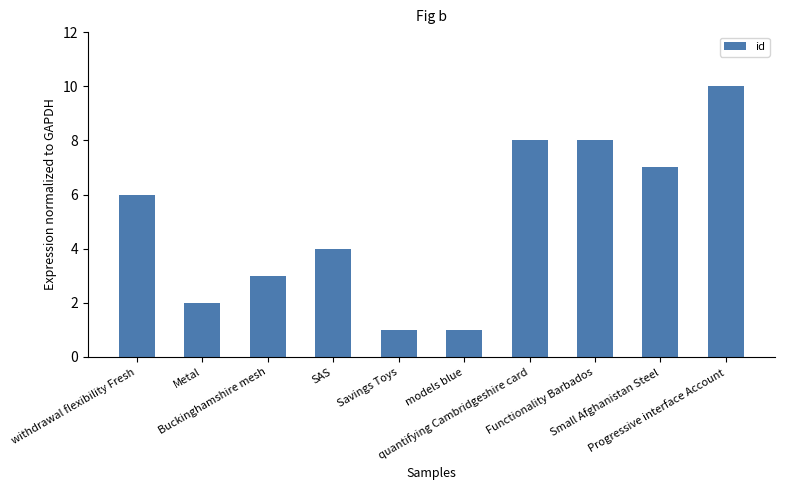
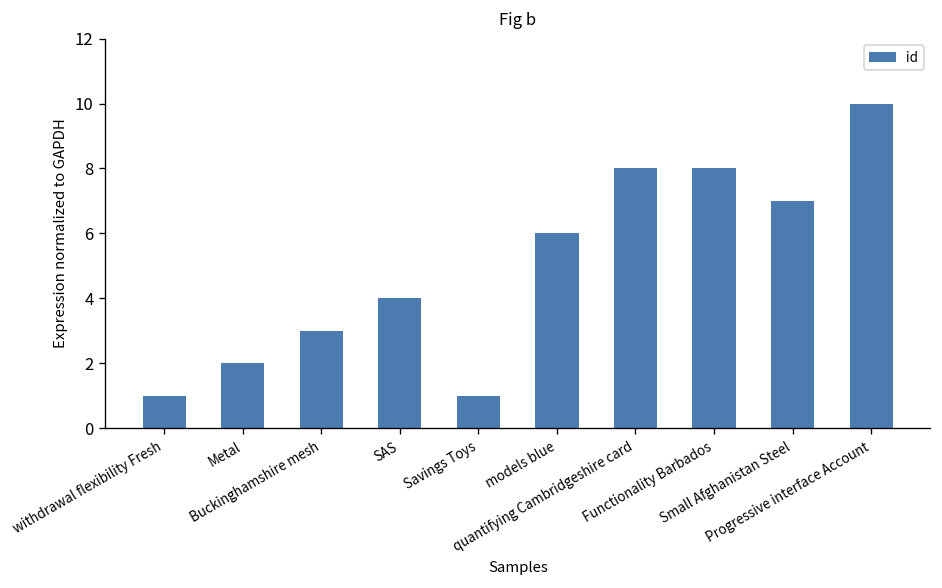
withdrawal flexibility Fresh: 6 -> 1
models blue: 1 -> 6
